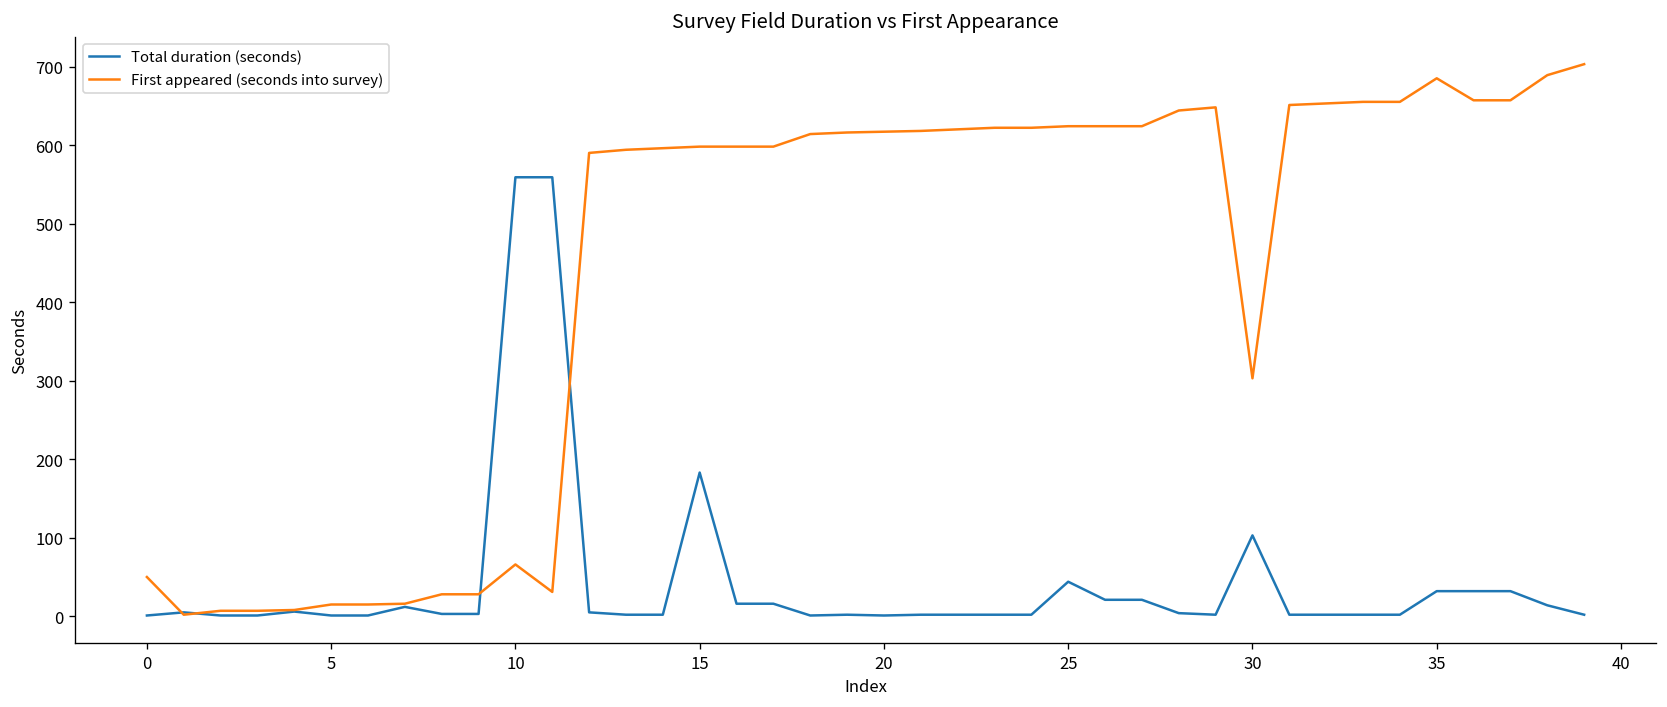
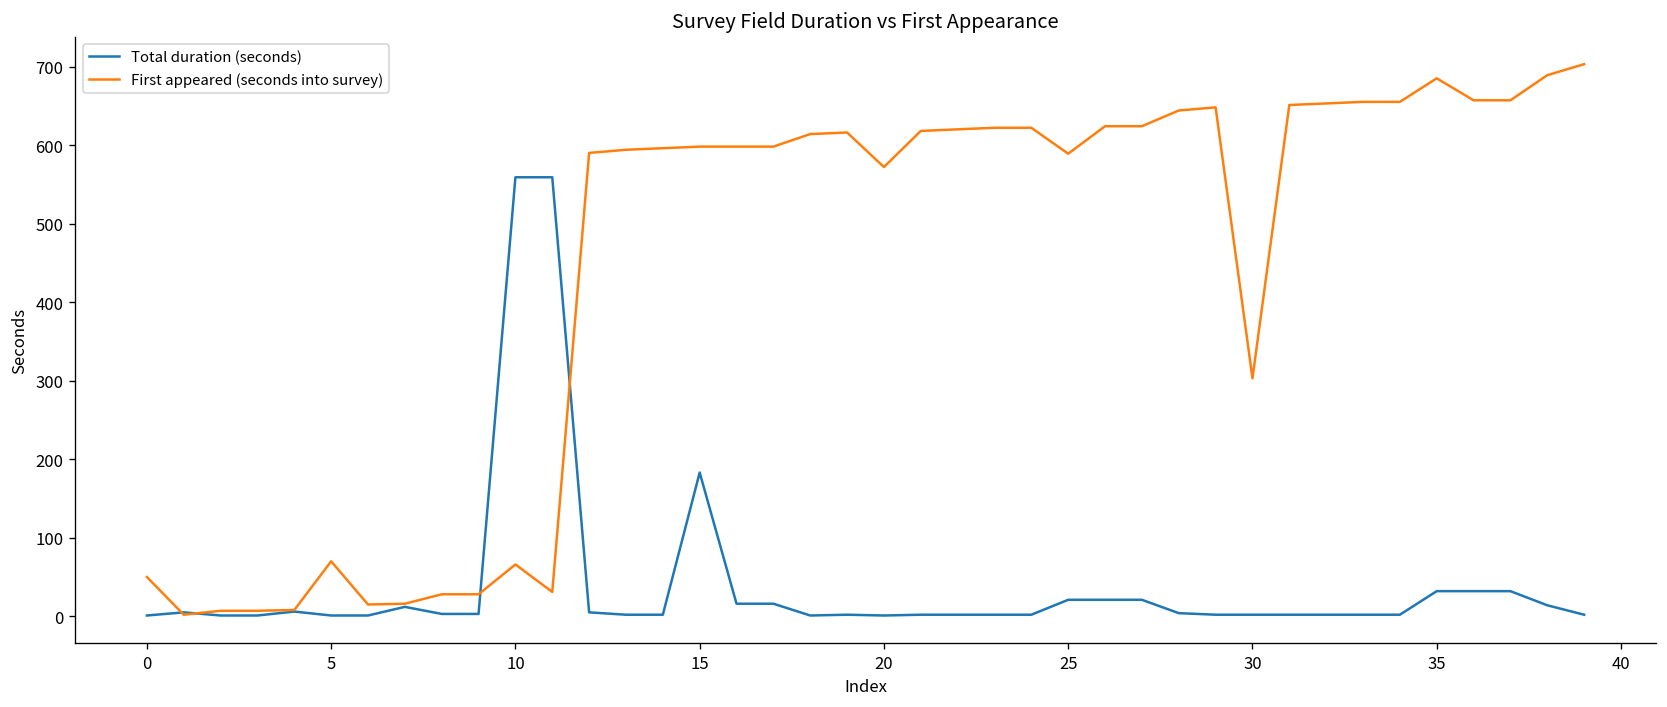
First appeared (seconds into survey), 5: 20 -> 70
First appeared (seconds into survey), 20: 620 -> 570
Total duration (seconds), 25: 40 -> 20
First appeared (seconds into survey), 25: 620 -> 590
Total duration (seconds), 30: 100 -> 0
